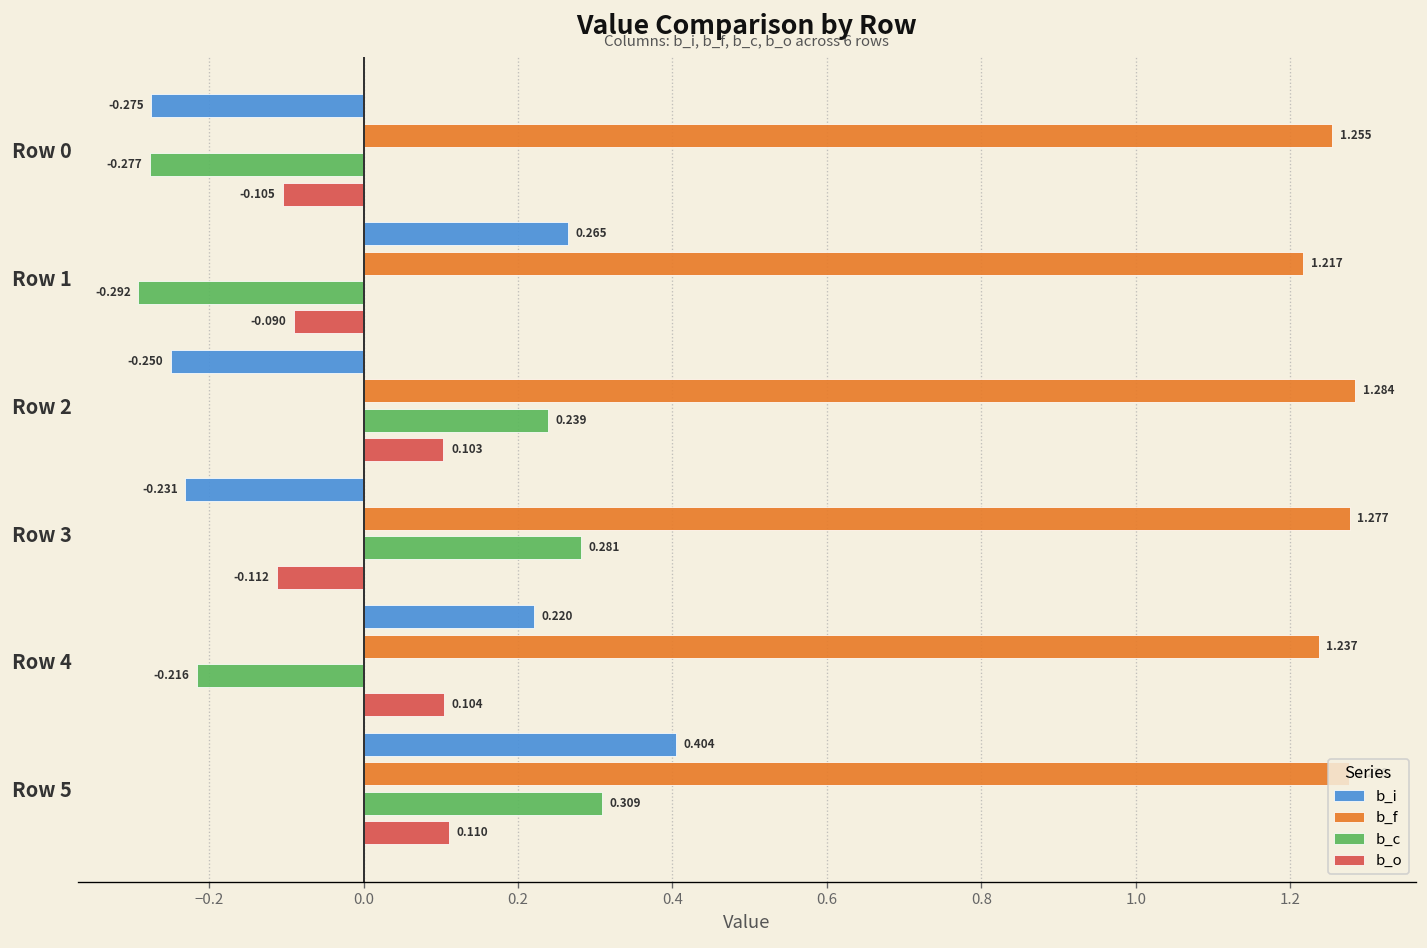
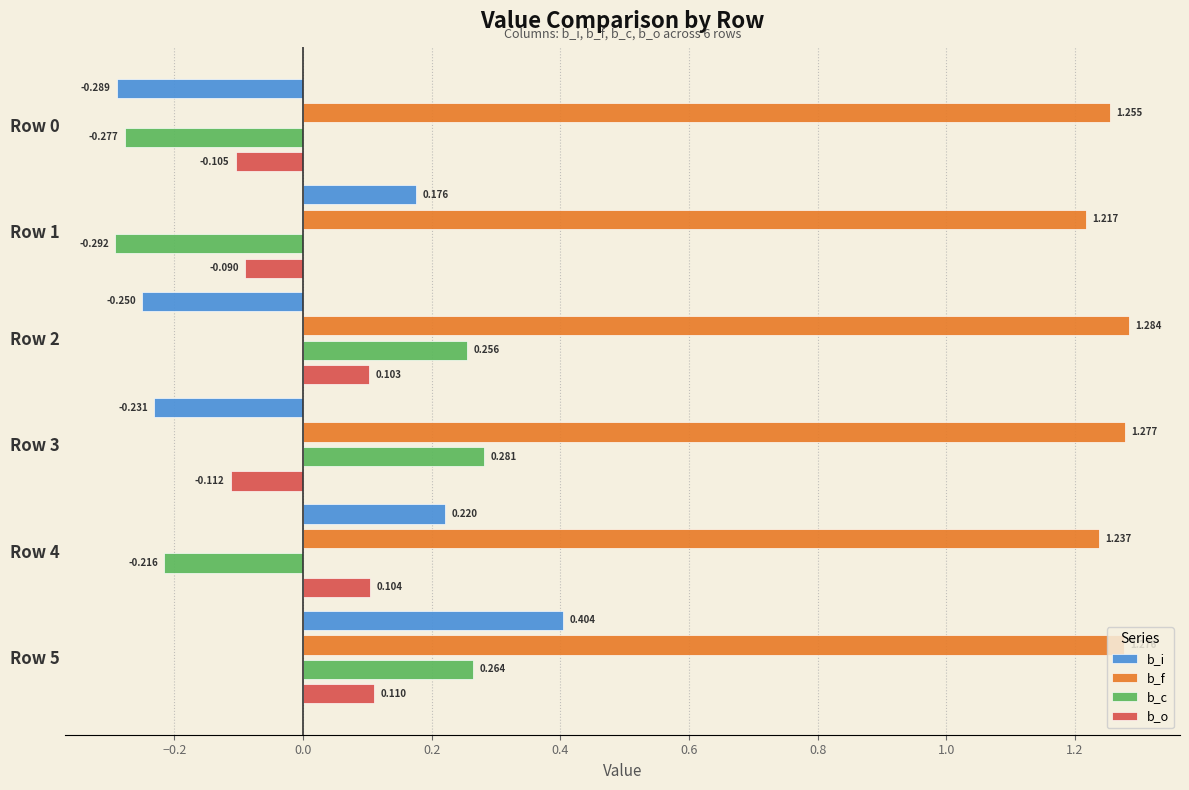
b_i, Row 0: -0.275 -> -0.289
b_i, Row 1: 0.265 -> 0.176
b_c, Row 2: 0.239 -> 0.256
b_c, Row 5: 0.309 -> 0.264
